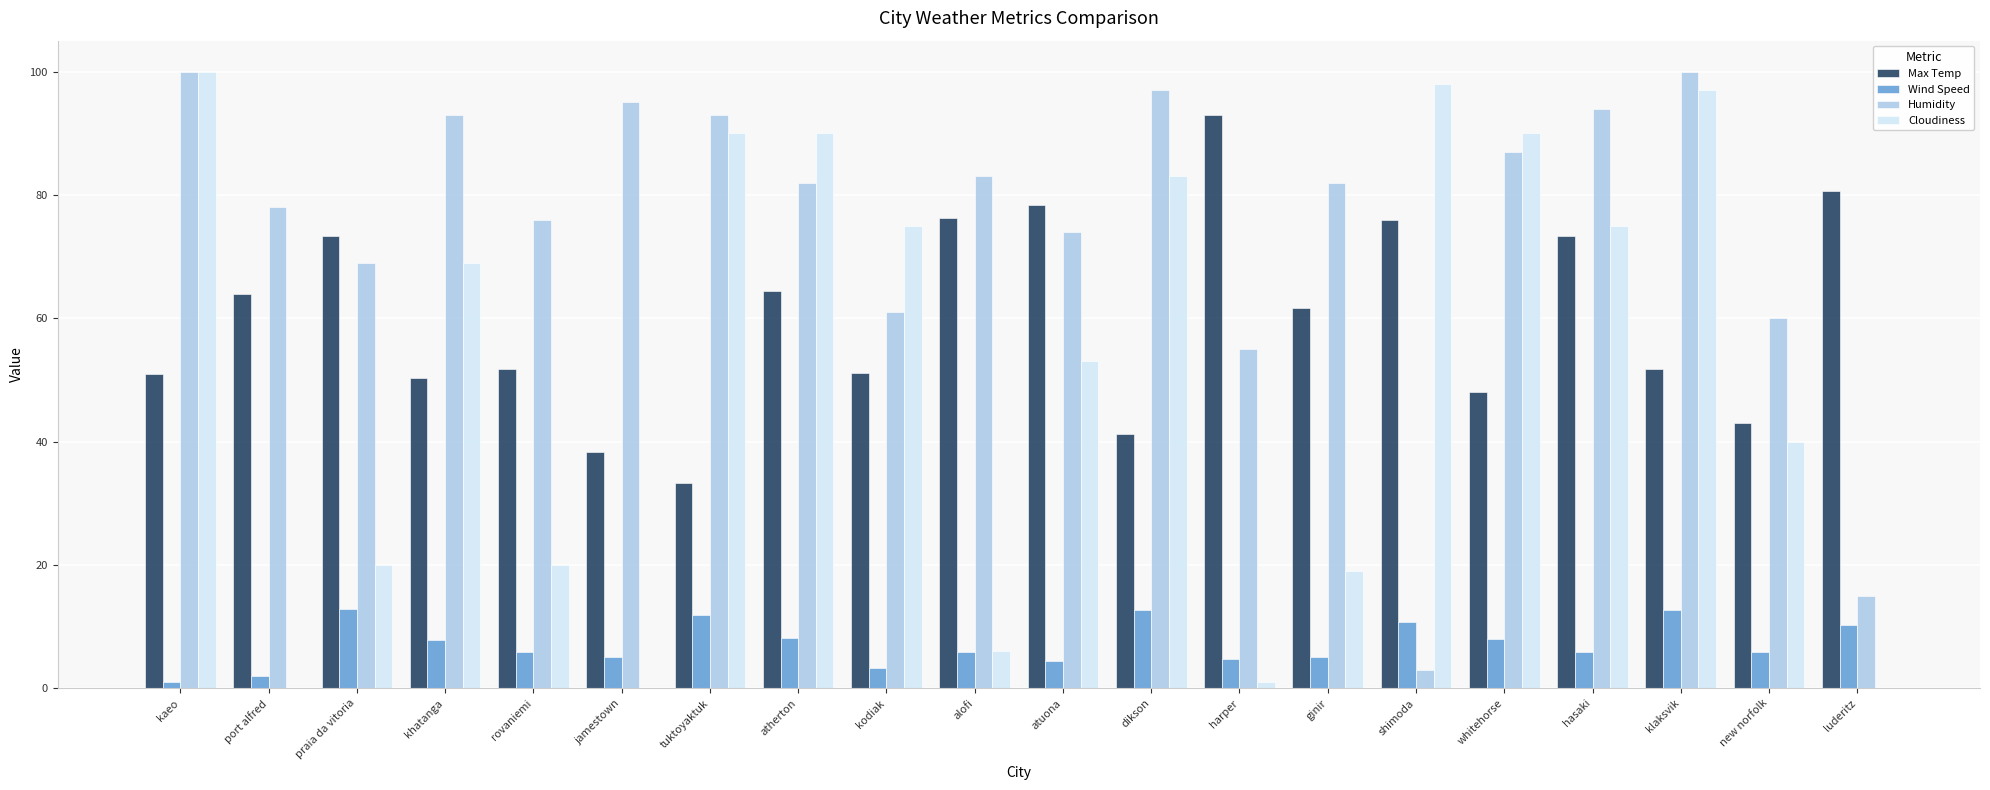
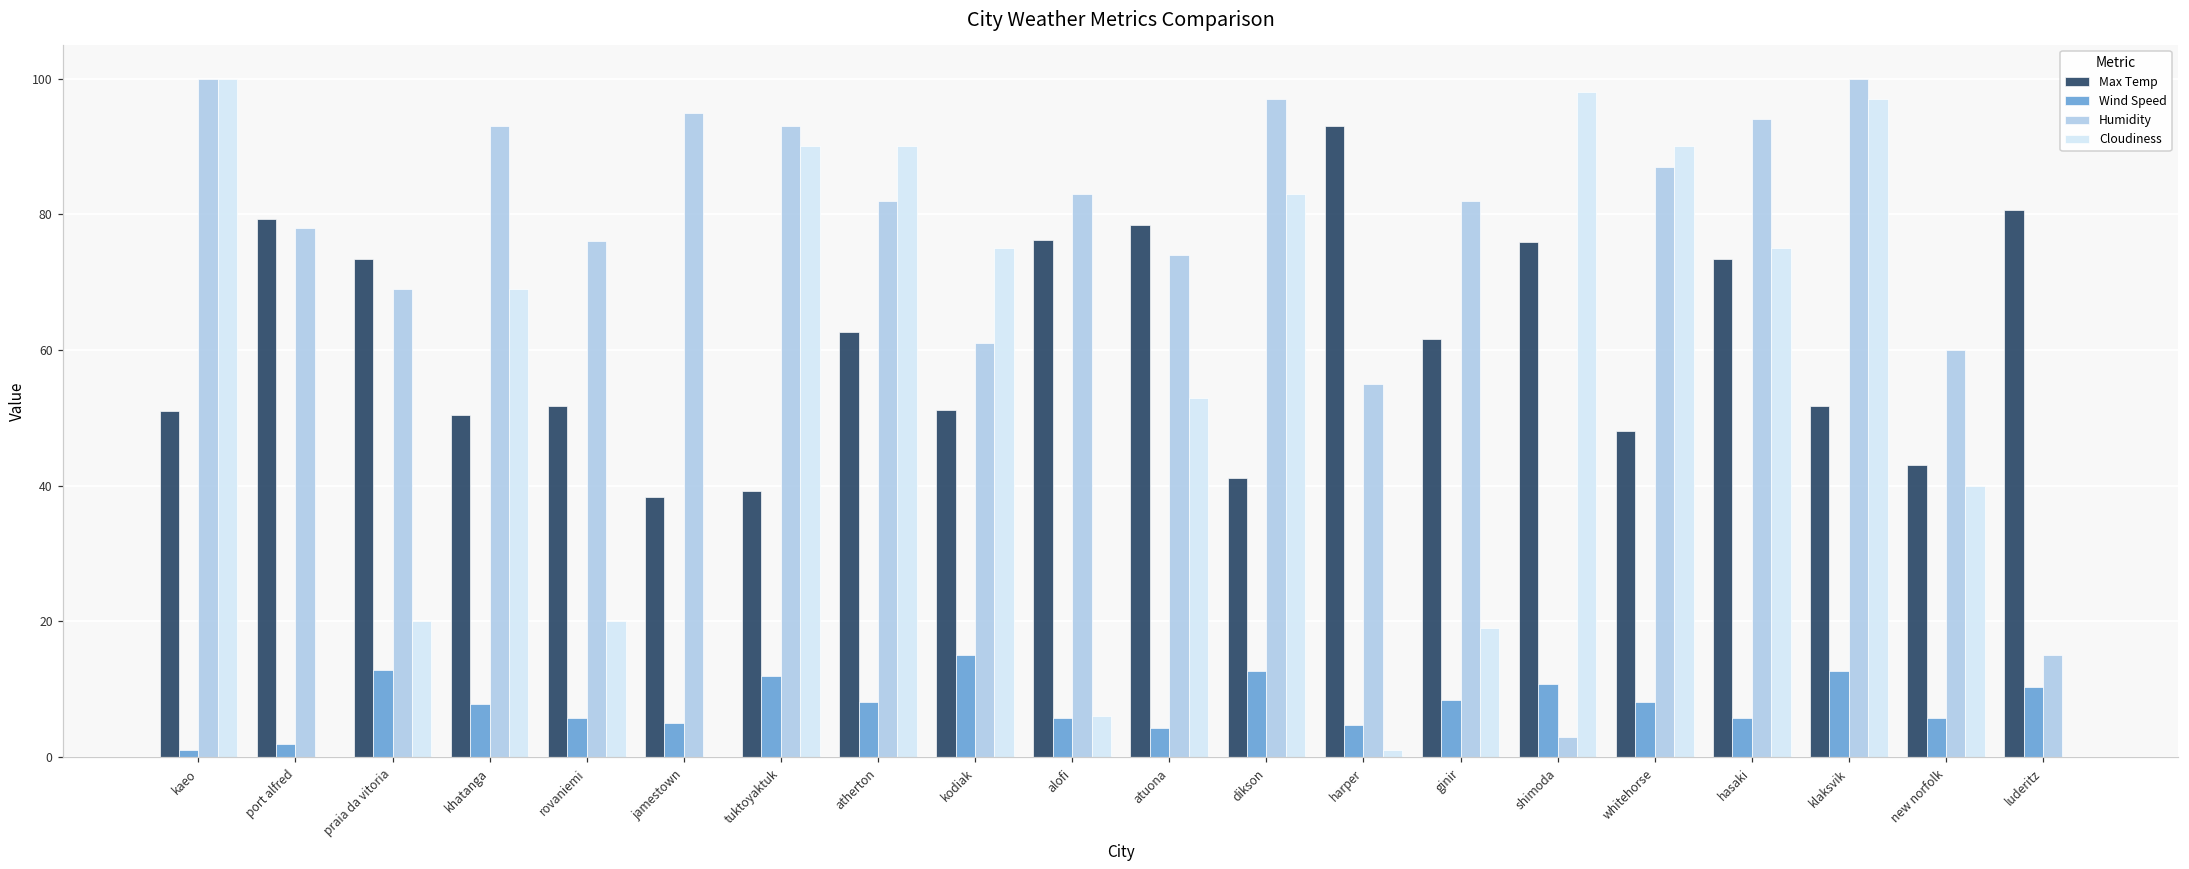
Max Temp, port alfred: 64 -> 79
Max Temp, tuktoyaktuk: 33 -> 39
Max Temp, atherton: 64 -> 63
Wind Speed, kodiak: 3 -> 15
Wind Speed, ginir: 5 -> 8
